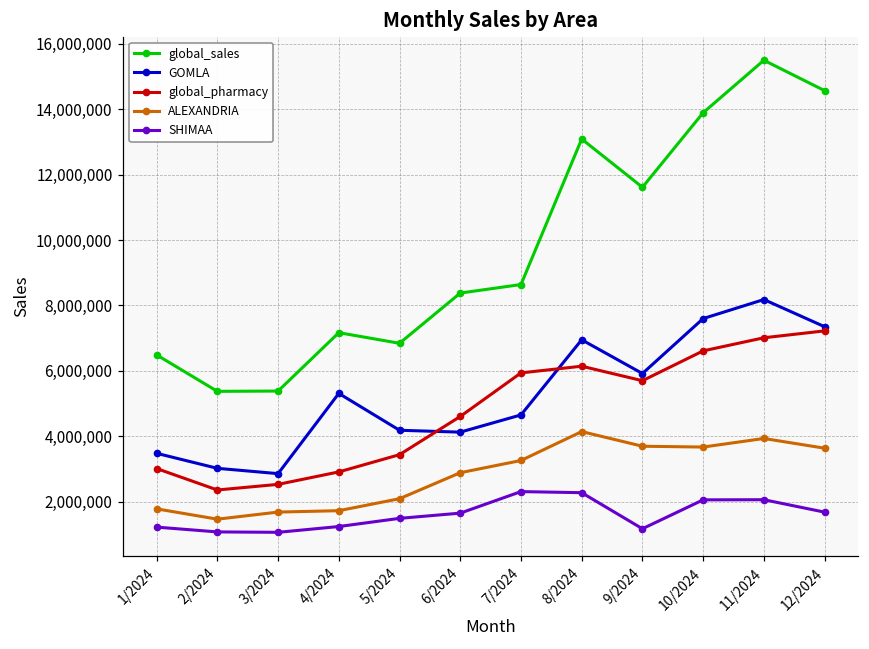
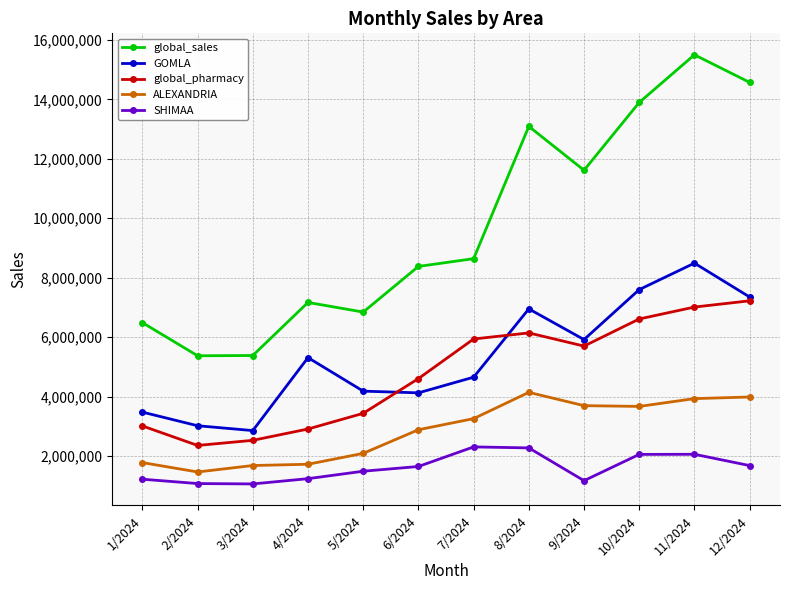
GOMLA, 11/2024: 8,200,000 -> 8,500,000
ALEXANDRIA, 12/2024: 3,600,000 -> 4,000,000
